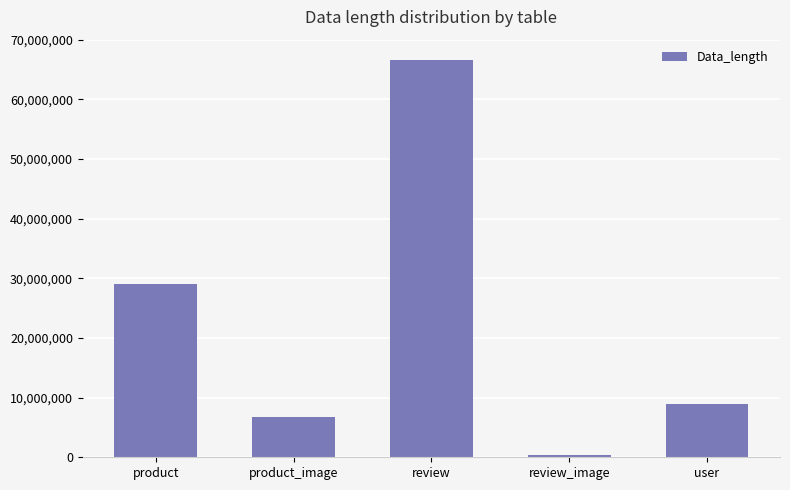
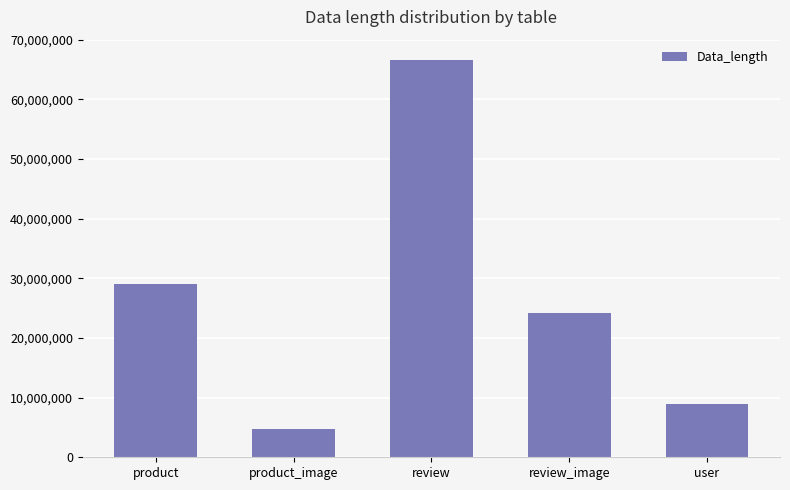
product_image: 7,000,000 -> 5,000,000
review_image: 0 -> 24,000,000
